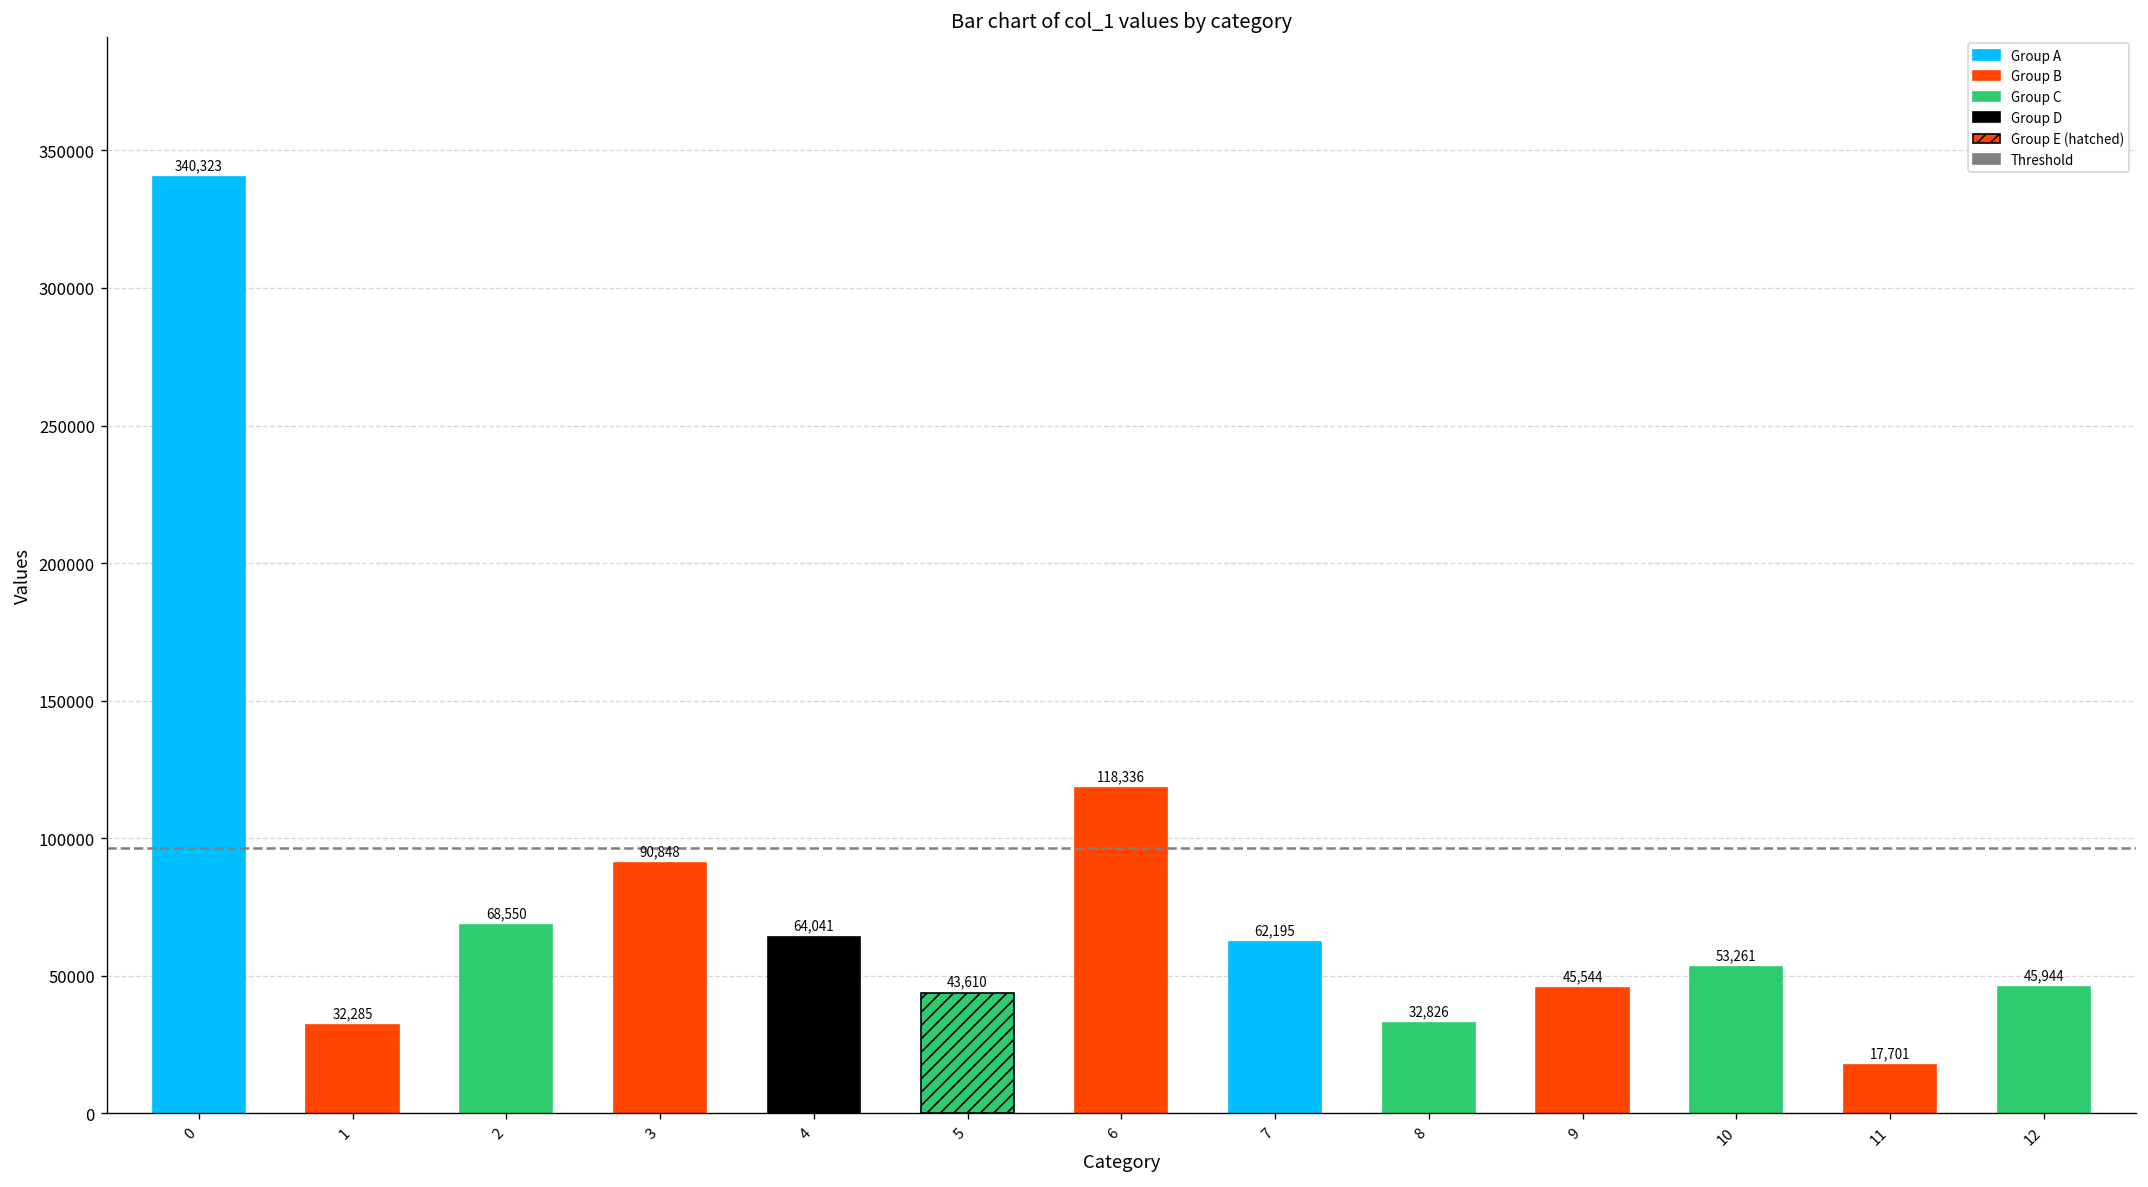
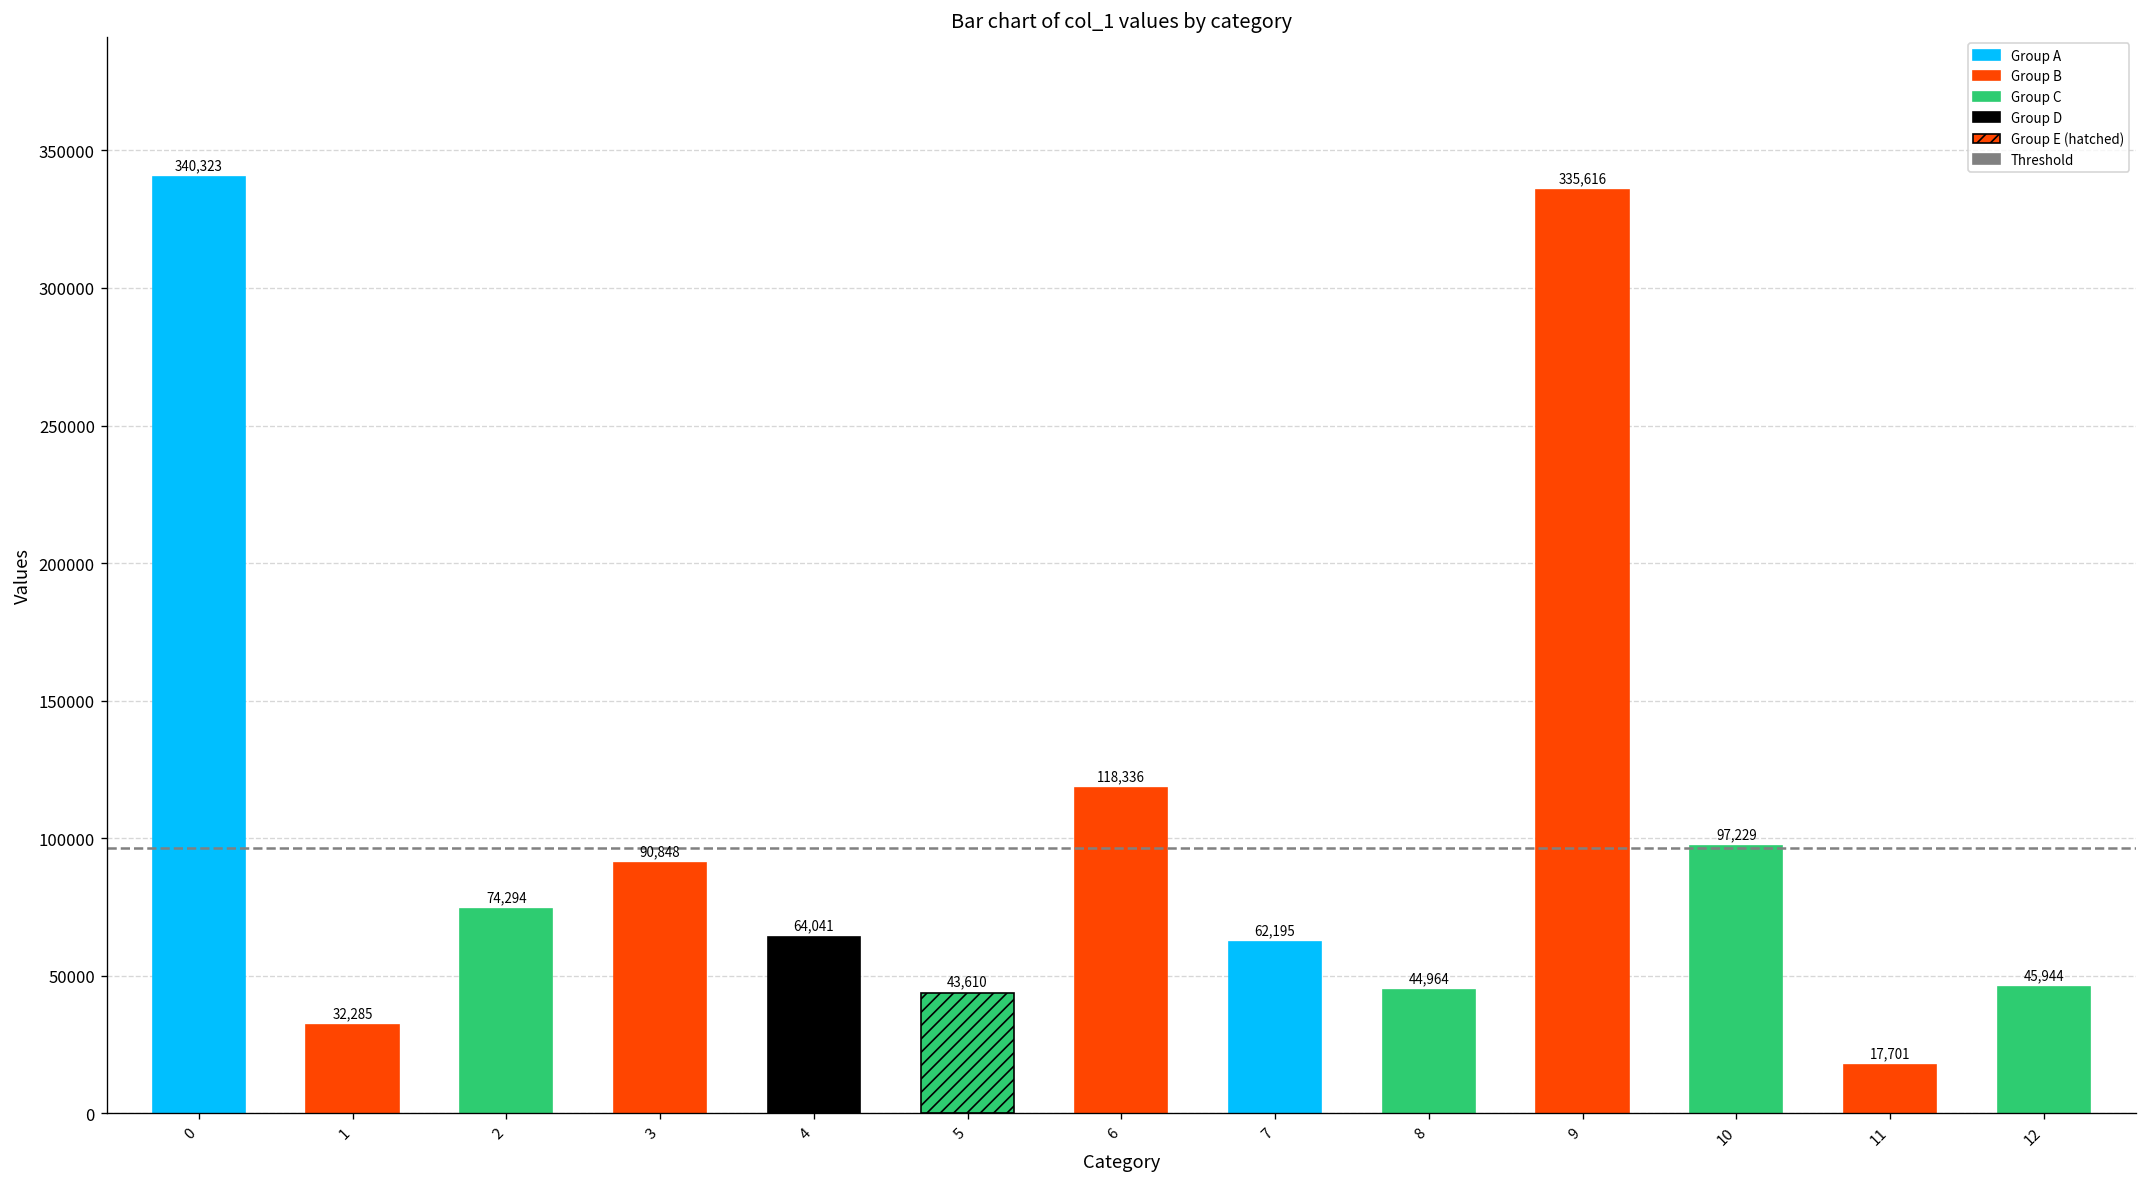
2: 68,550 -> 74,294
8: 32,826 -> 44,964
9: 45,544 -> 335,616
10: 53,261 -> 97,229
